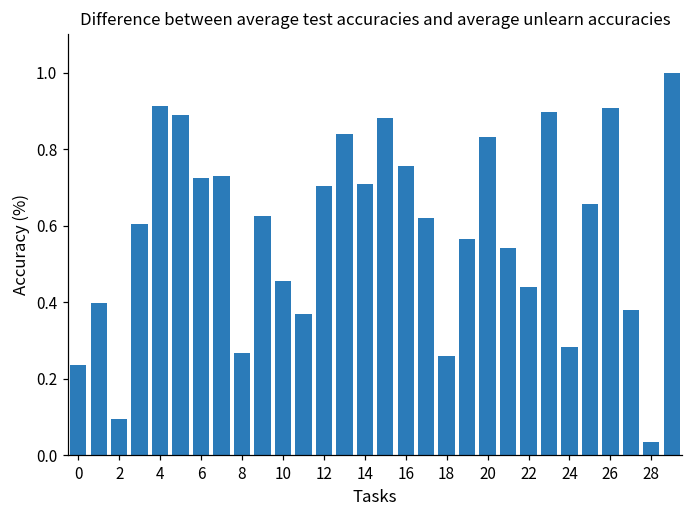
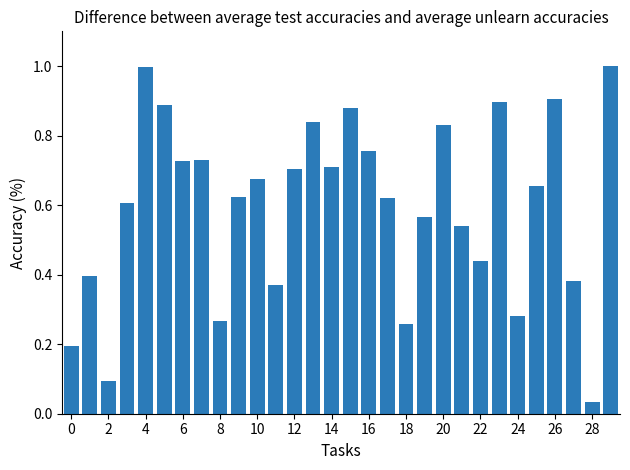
0: 0.24 -> 0.19
4: 0.91 -> 1.00
10: 0.46 -> 0.67
